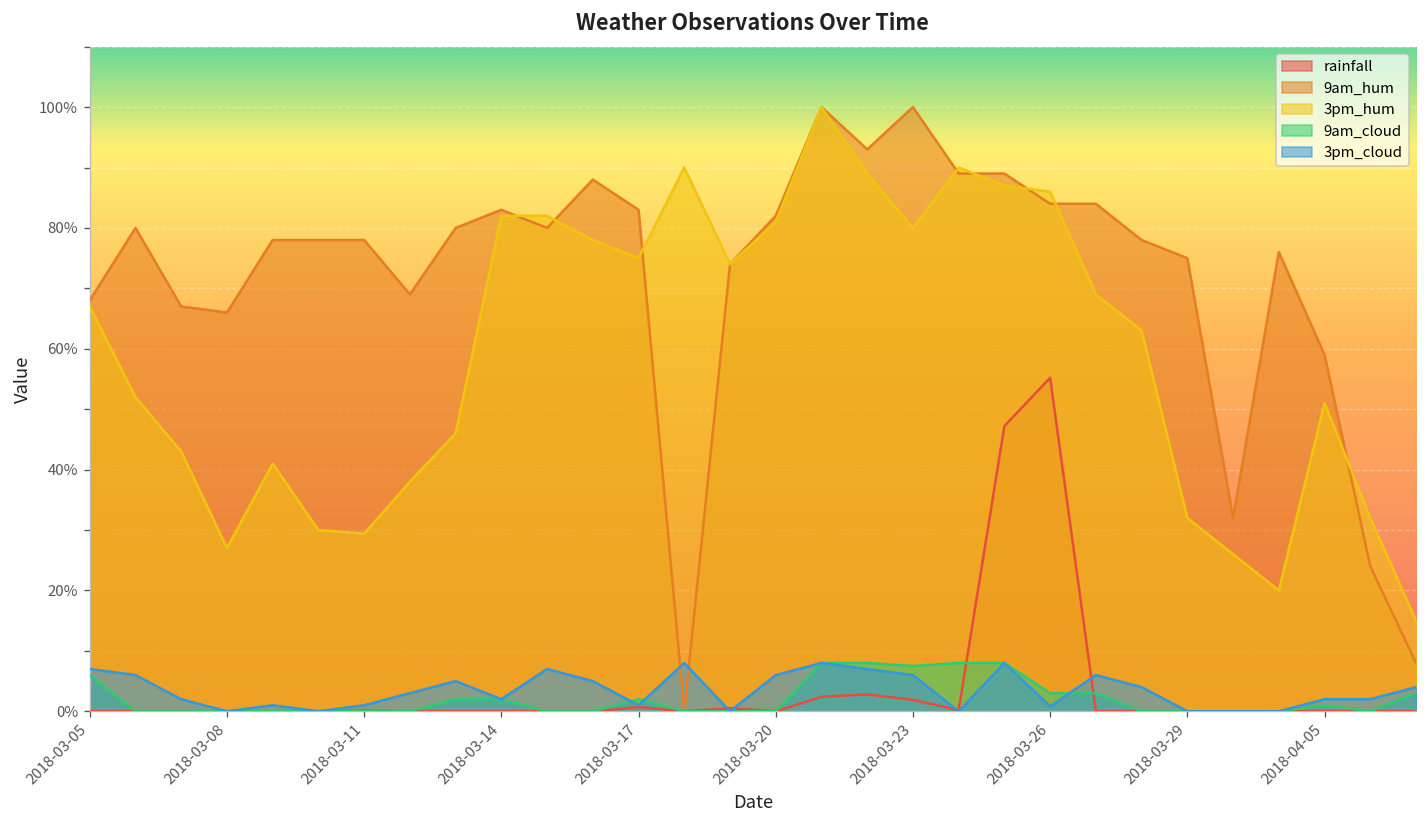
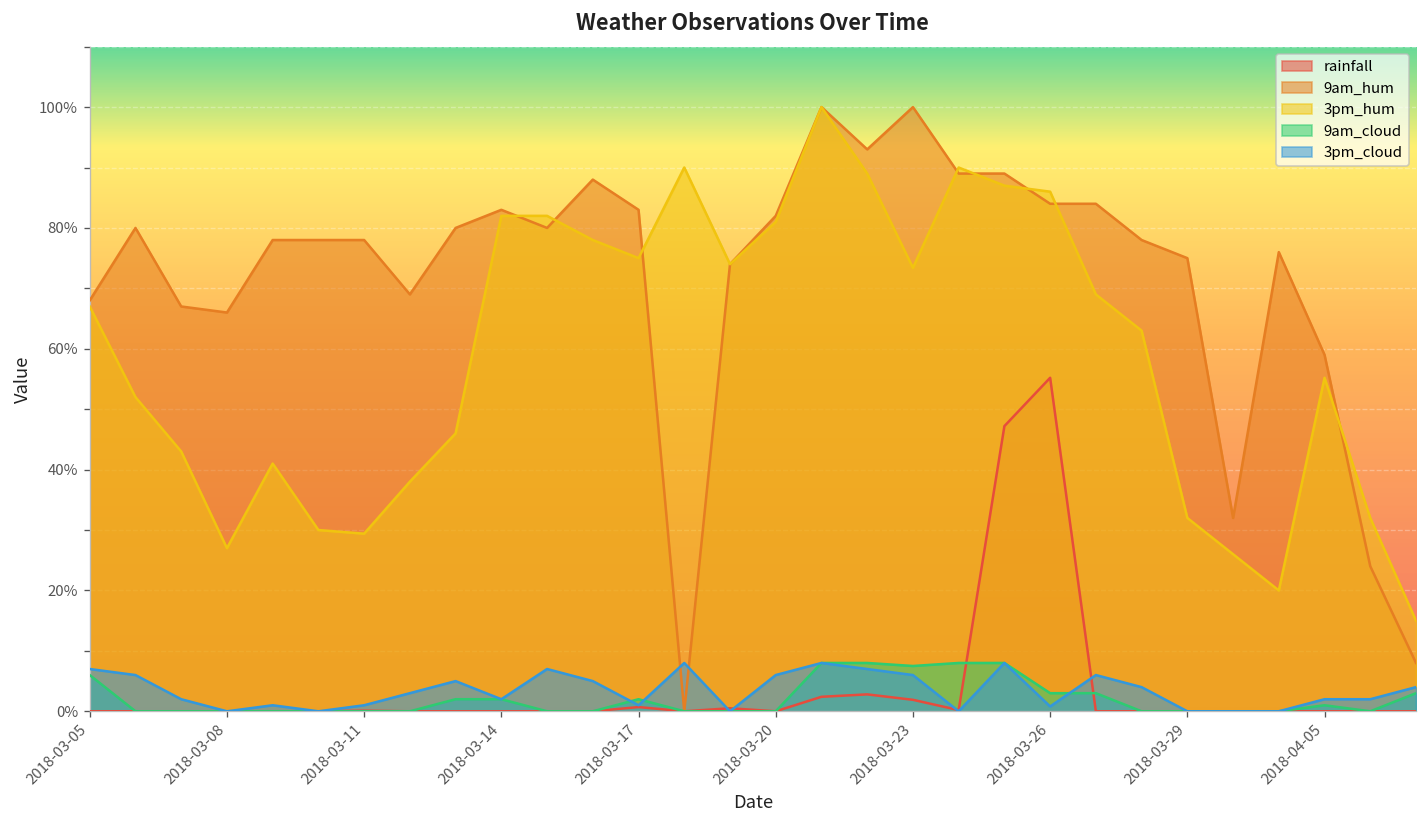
3pm_hum, 2018-03-23: 80% -> 73%
3pm_hum, 2018-04-05: 51% -> 55%
